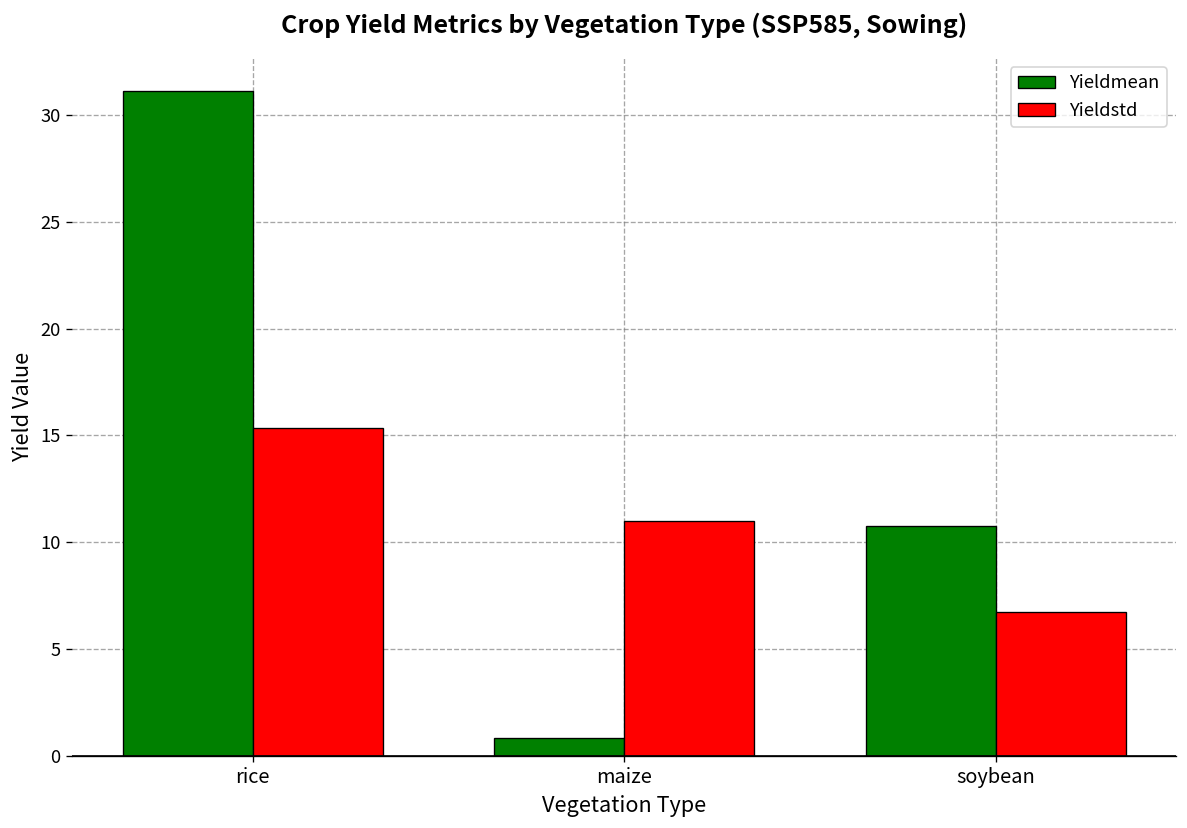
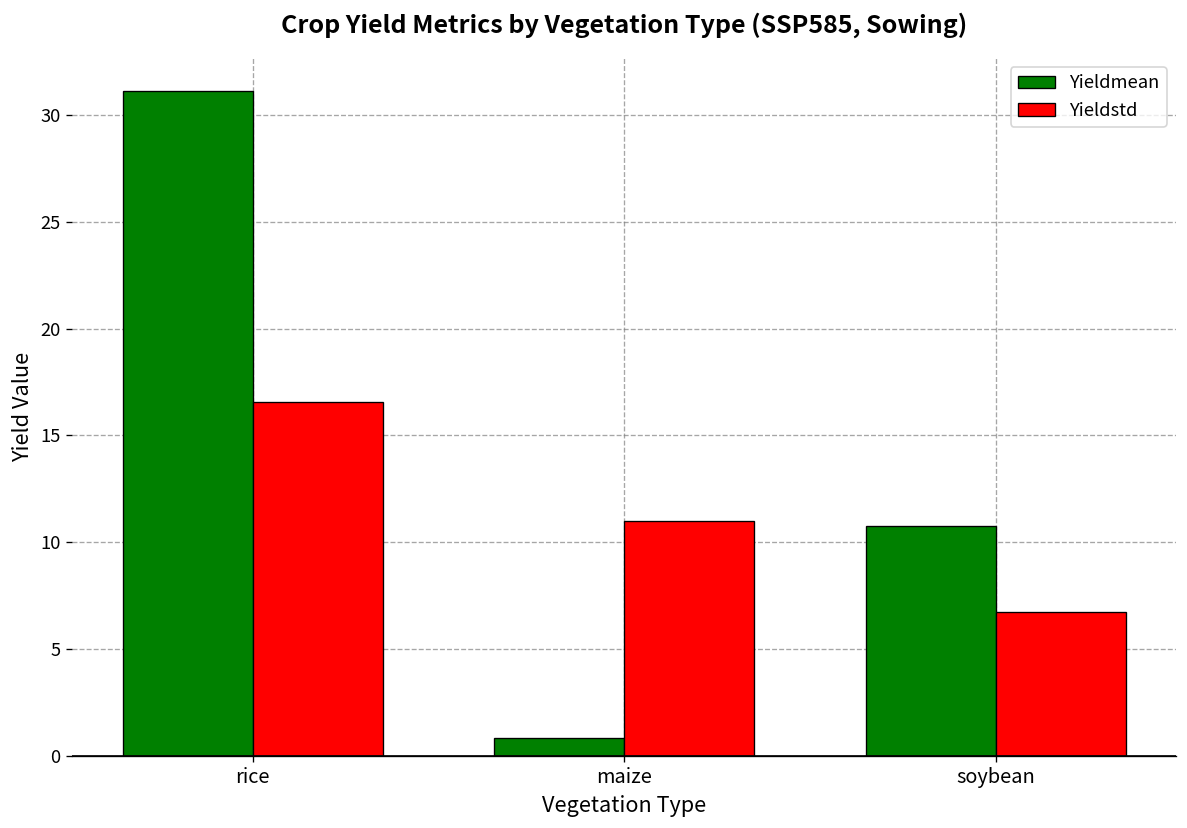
Yieldstd, rice: 15.3 -> 16.6
